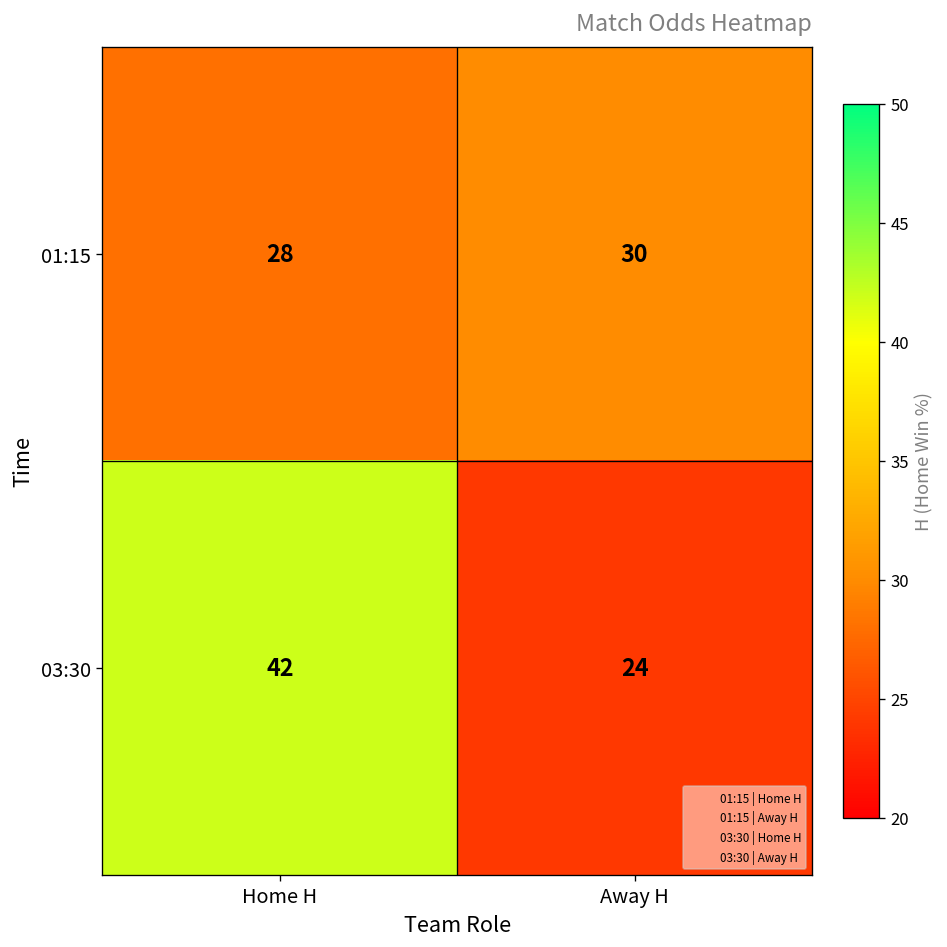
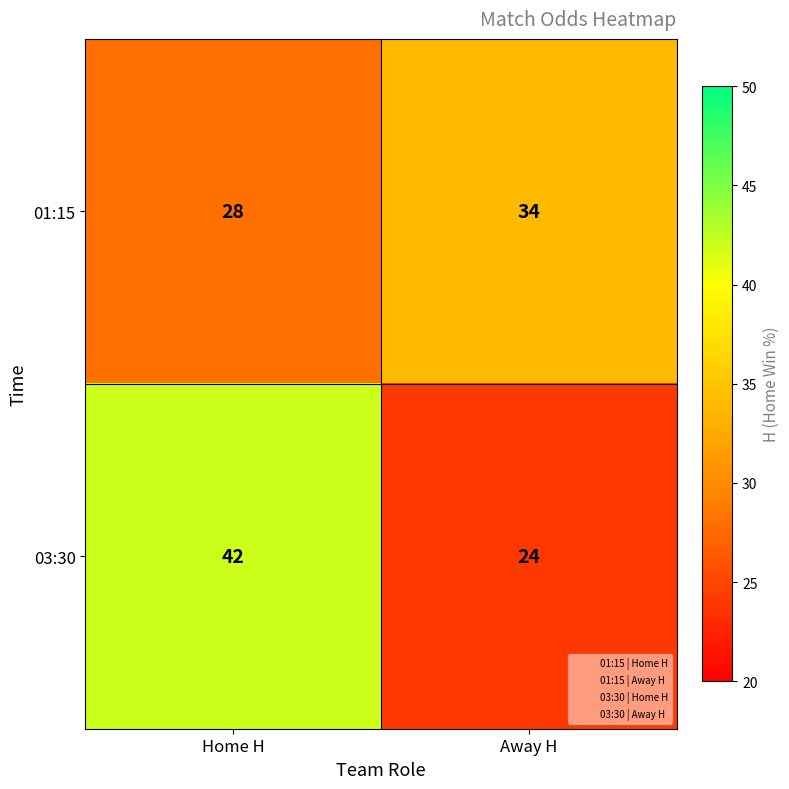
01:15, Away H: 30 -> 34
